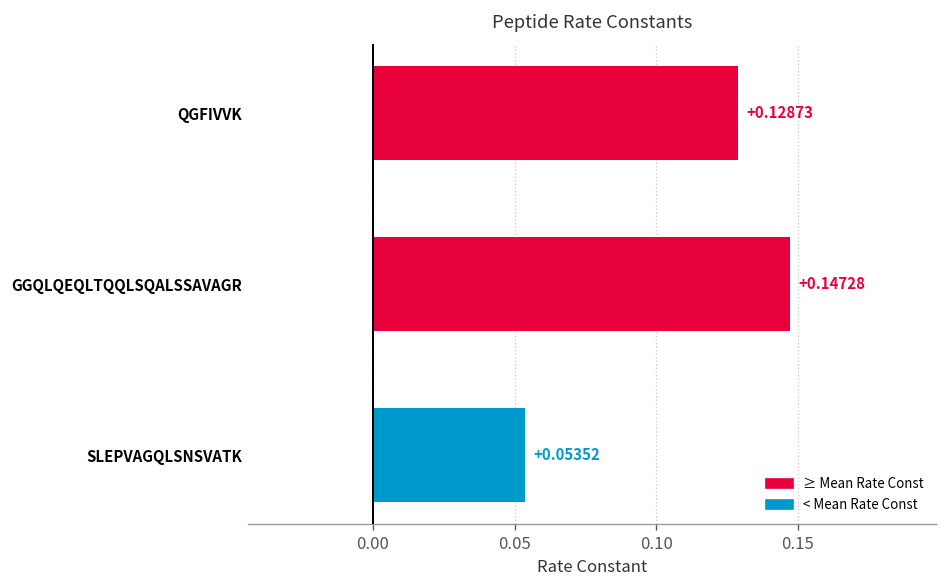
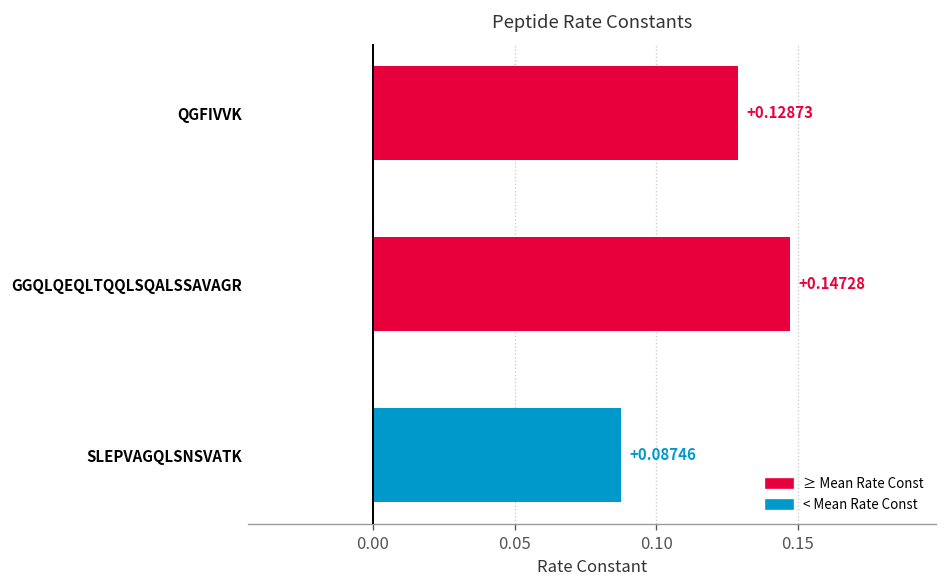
SLEPVAGQLSNSVATK: +0.05352 -> +0.08746
